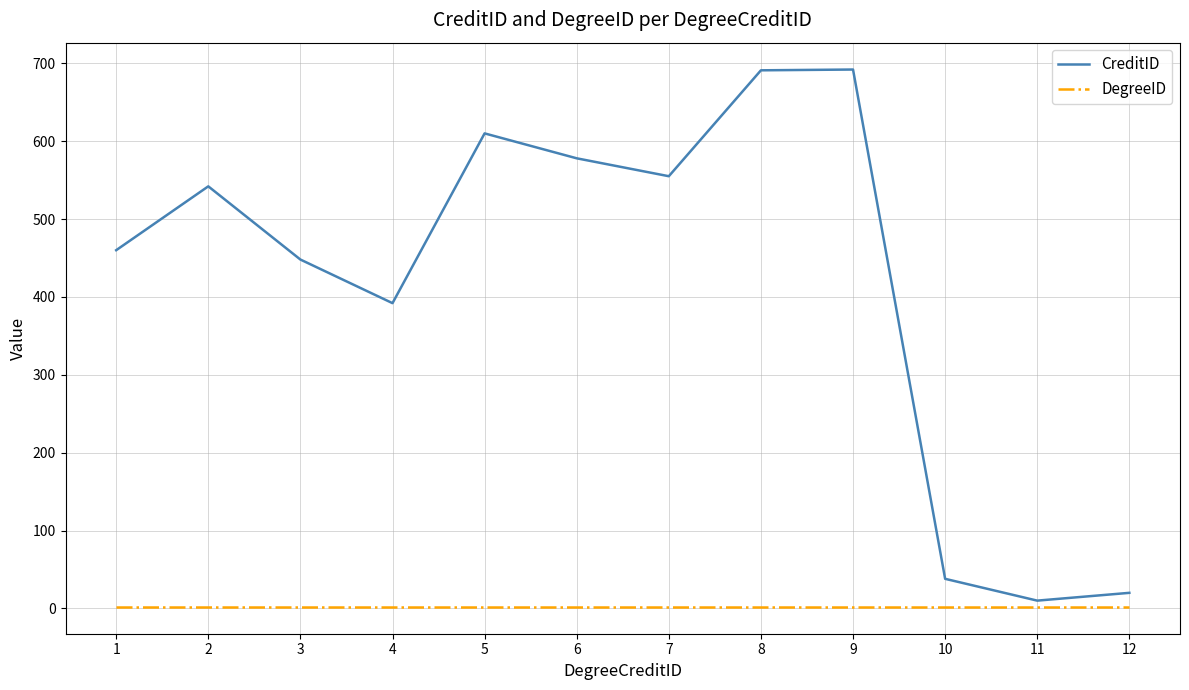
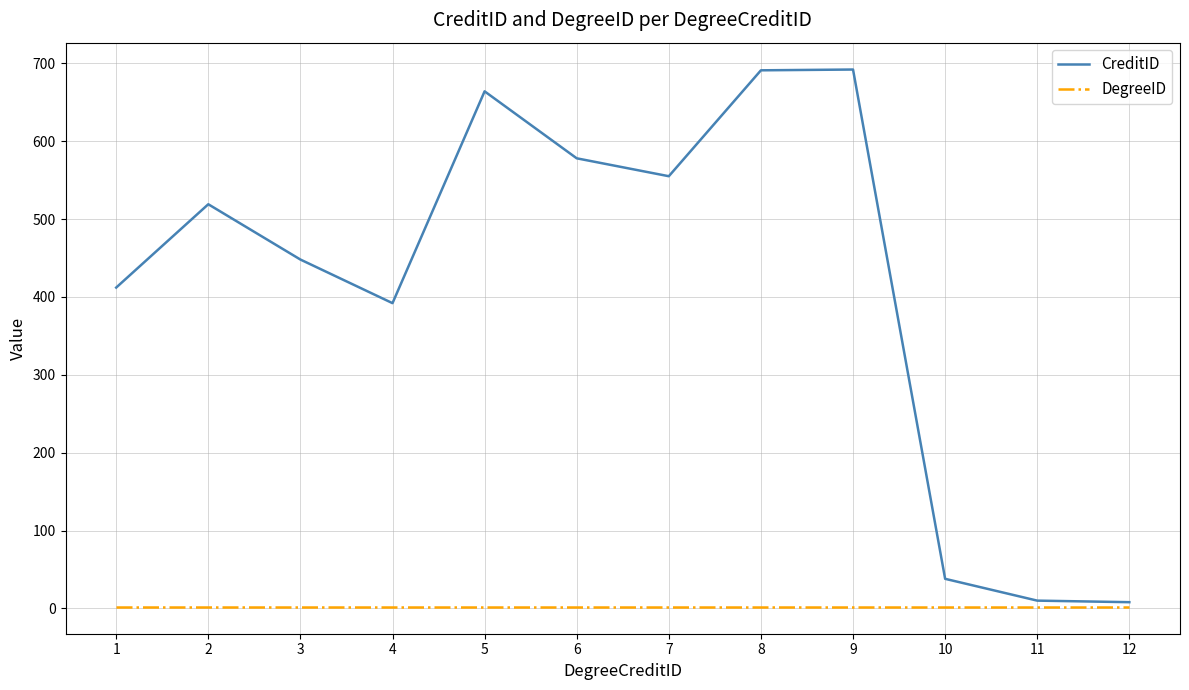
CreditID, 1: 460 -> 410
CreditID, 2: 540 -> 520
CreditID, 5: 610 -> 660
CreditID, 12: 20 -> 10
